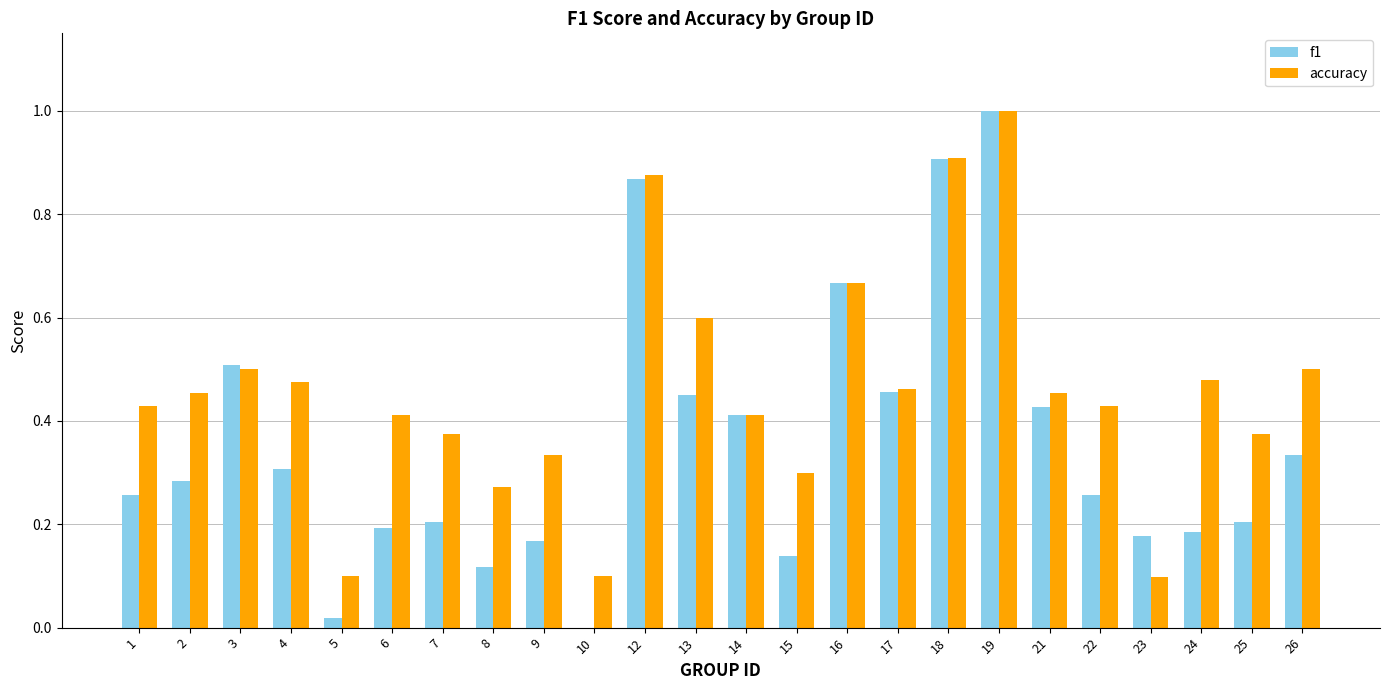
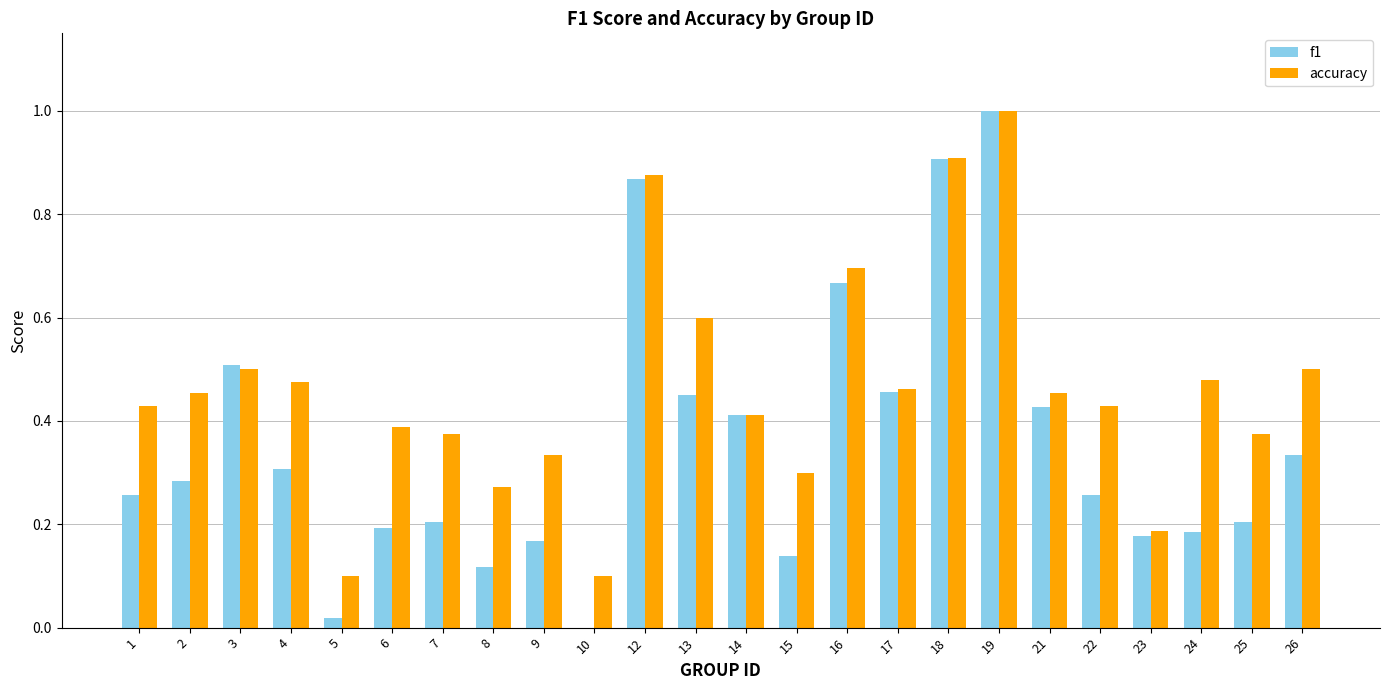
accuracy, 6: 0.41 -> 0.39
accuracy, 16: 0.67 -> 0.70
accuracy, 23: 0.10 -> 0.19
